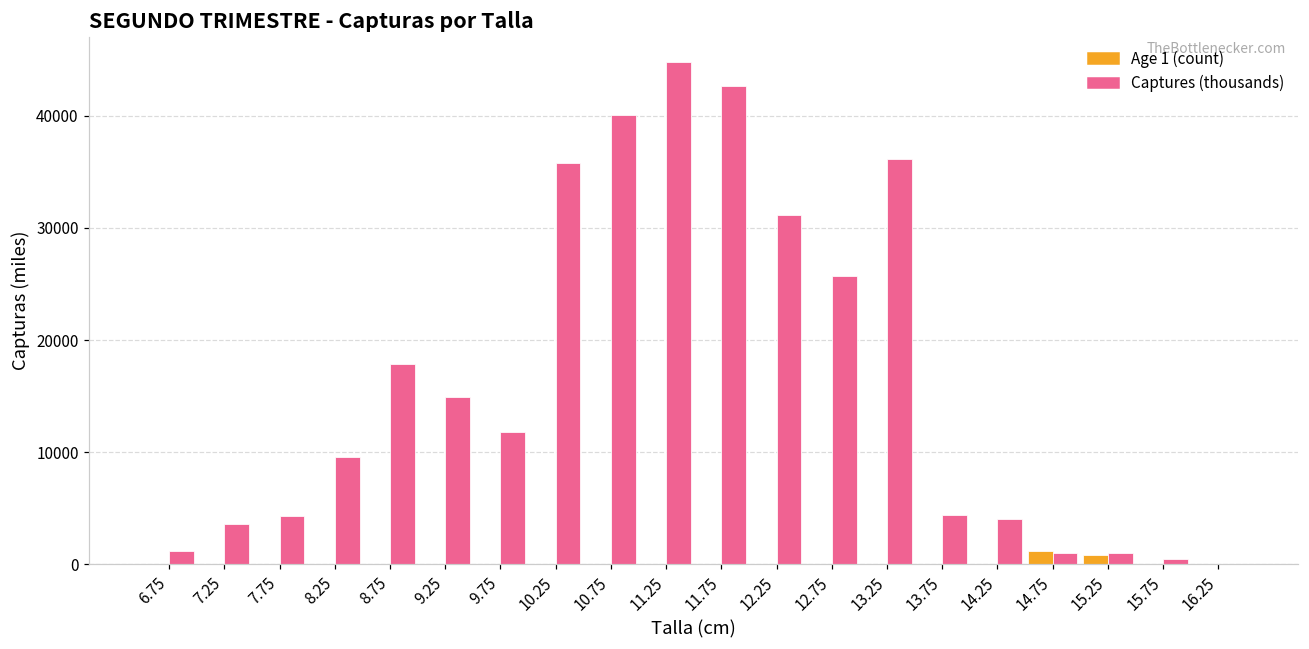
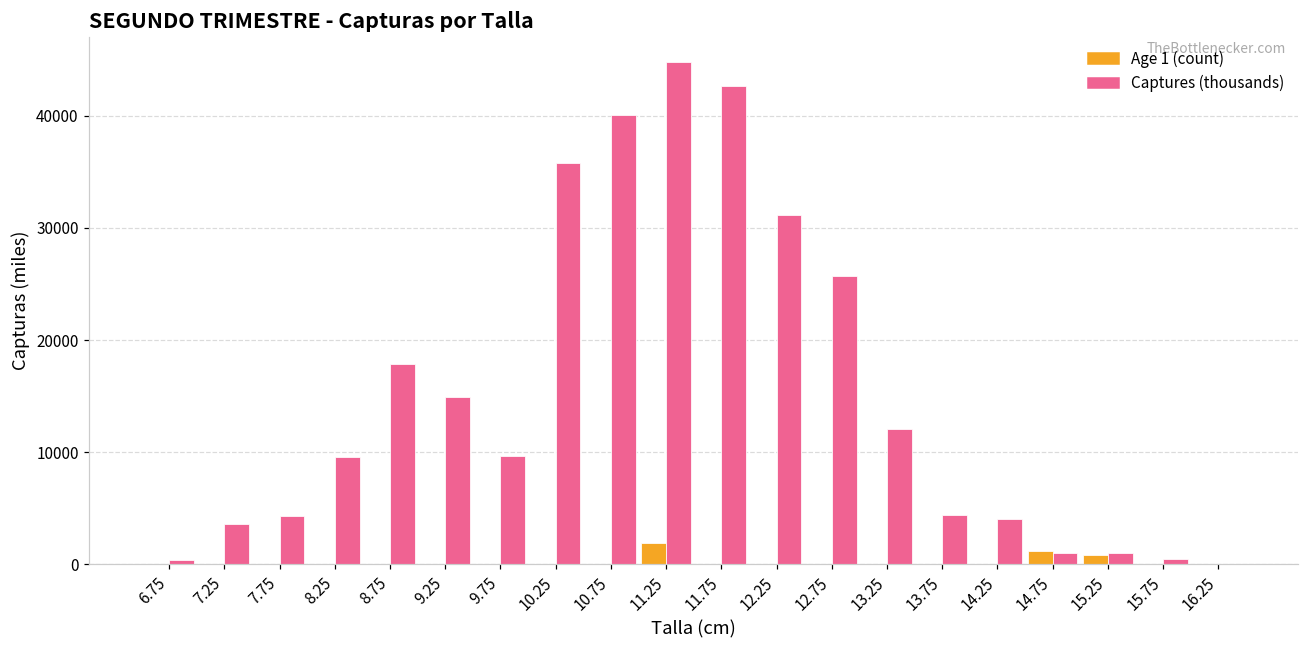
Captures (thousands), 6.75: 1200 -> 400
Captures (thousands), 9.75: 11800 -> 9700
Age 1 (count), 11.25: 0 -> 1900
Captures (thousands), 13.25: 36200 -> 12100
